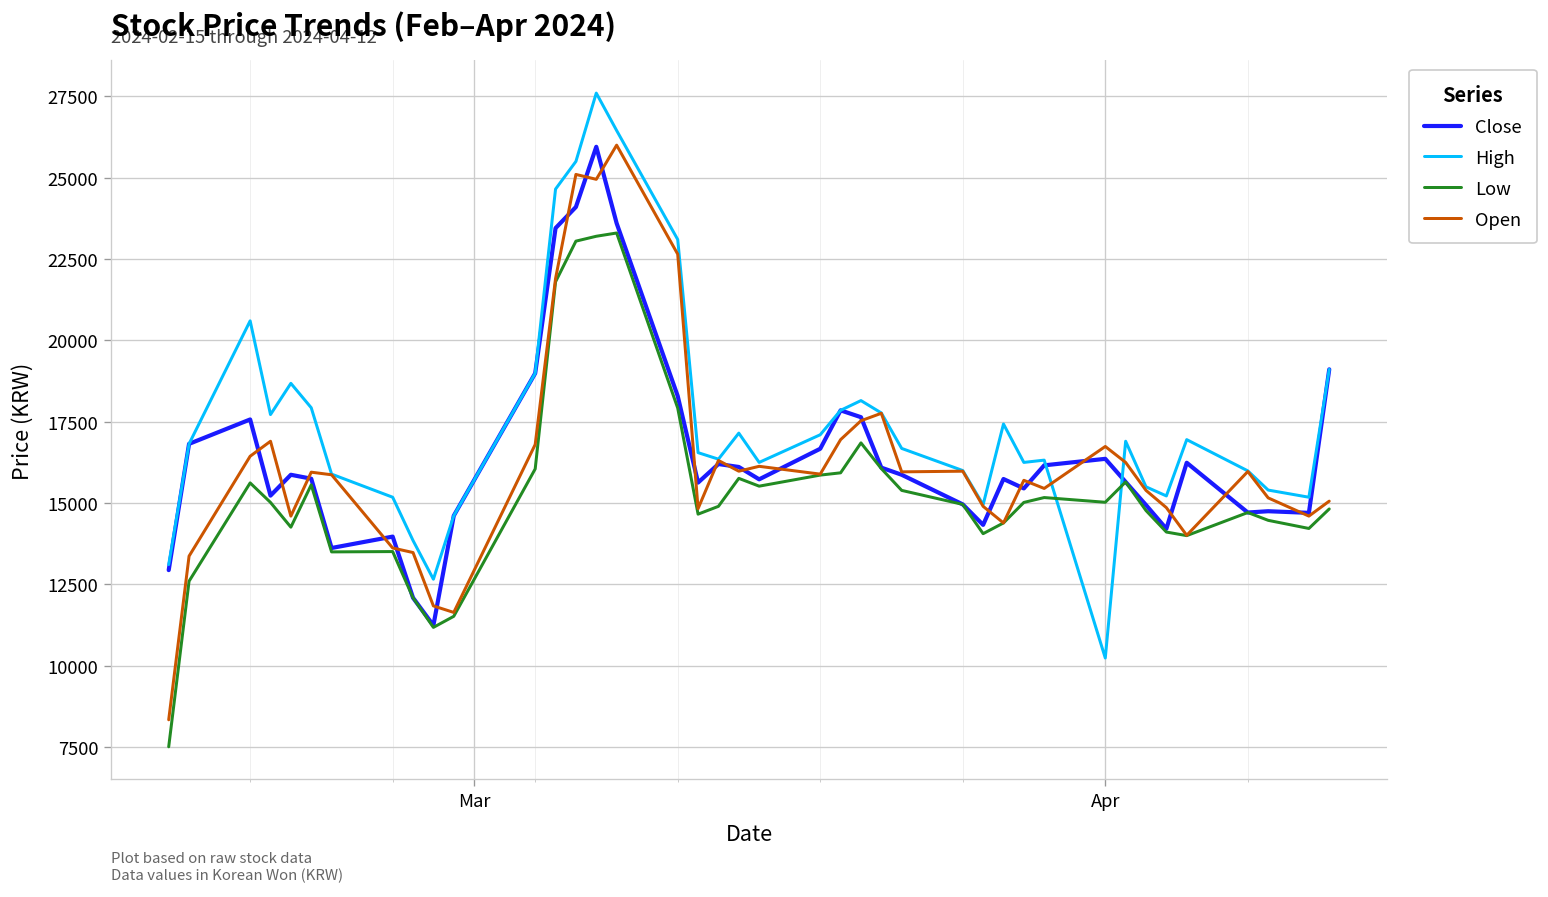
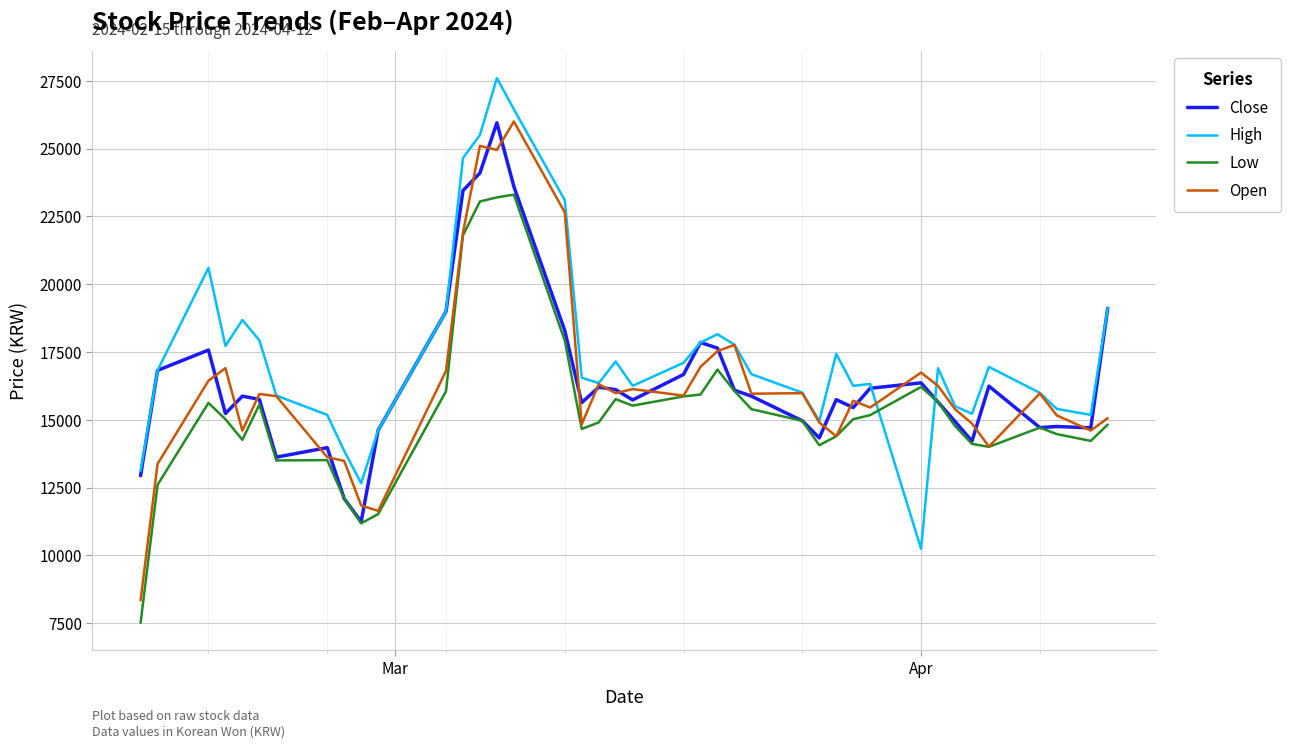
Low, Apr: 15000 -> 16200
